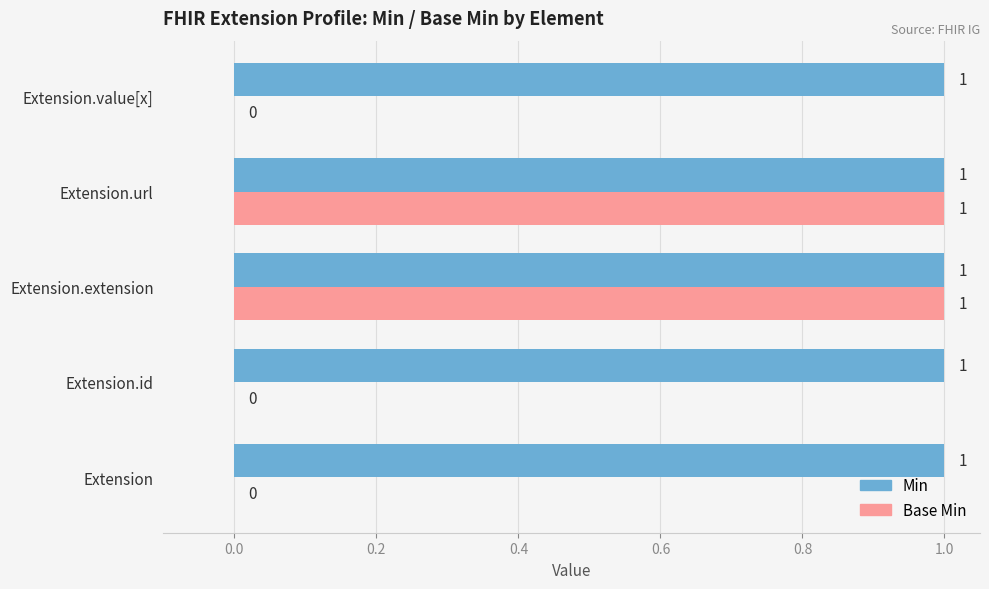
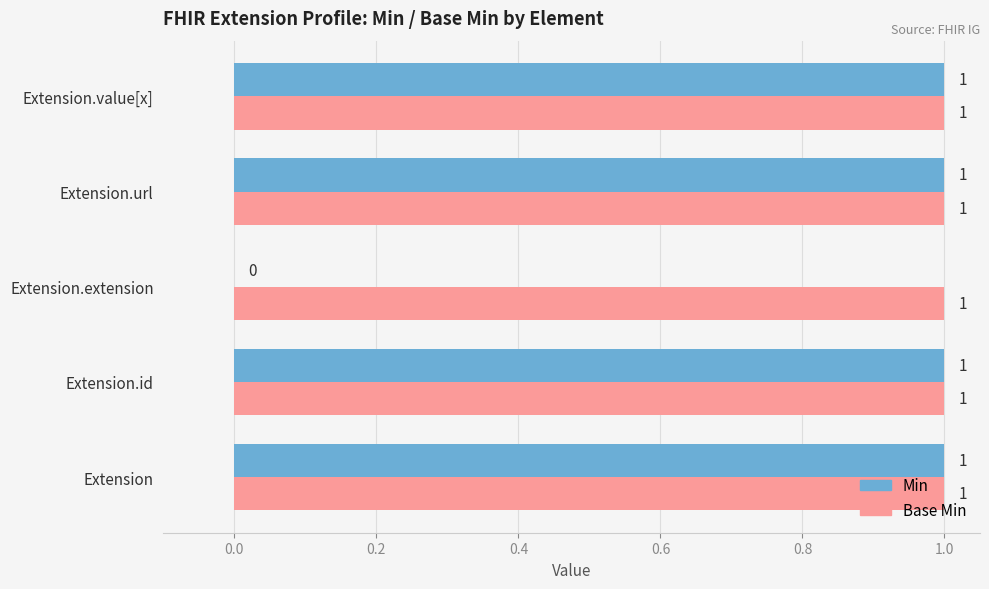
Base Min, Extension.value[x]: 0 -> 1
Min, Extension.extension: 1 -> 0
Base Min, Extension.id: 0 -> 1
Base Min, Extension: 0 -> 1
